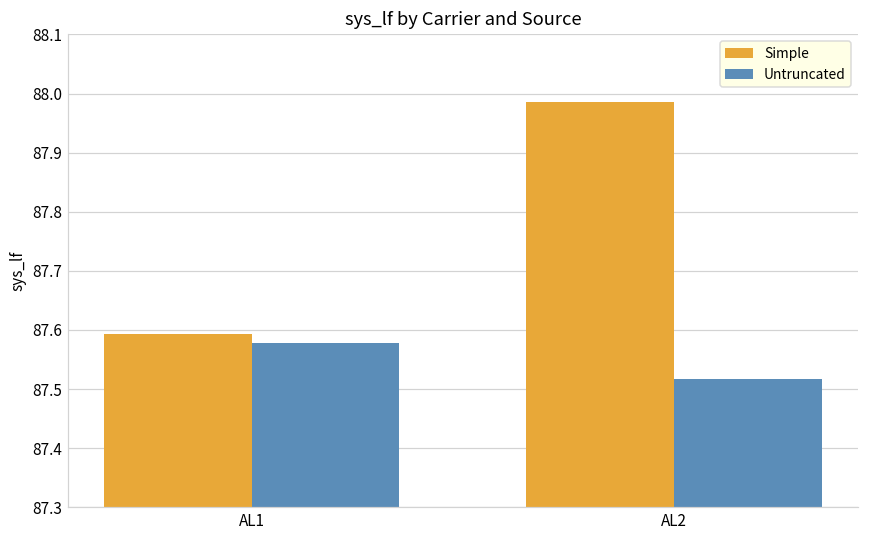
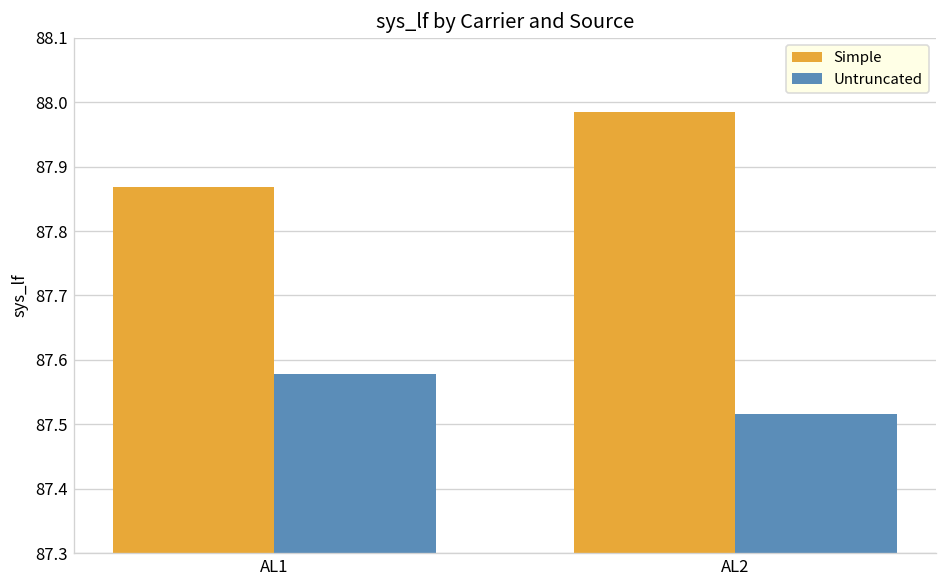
Simple, AL1: 87.59 -> 87.87
